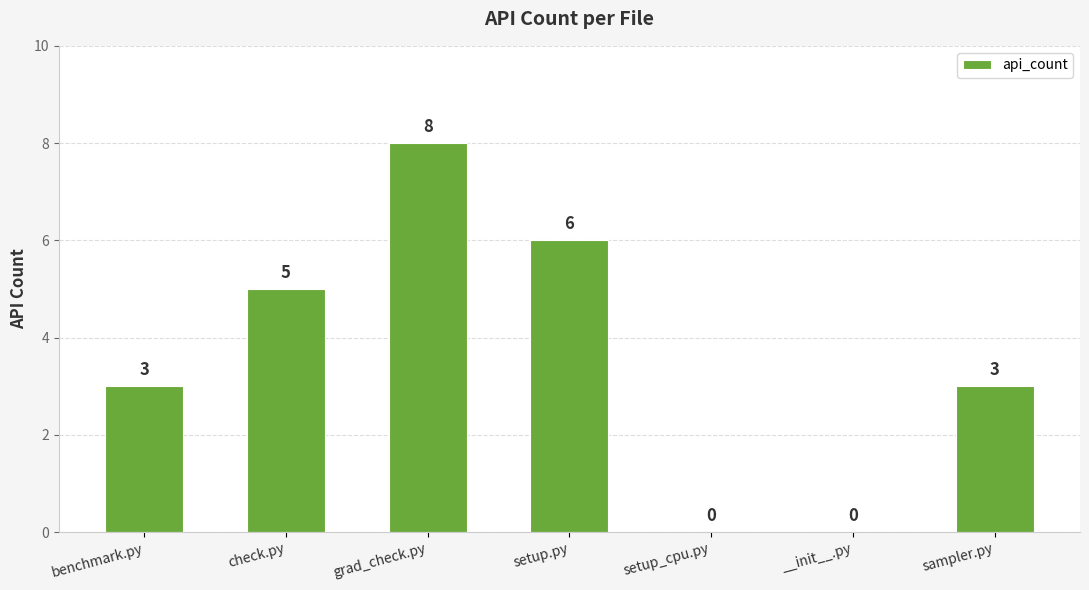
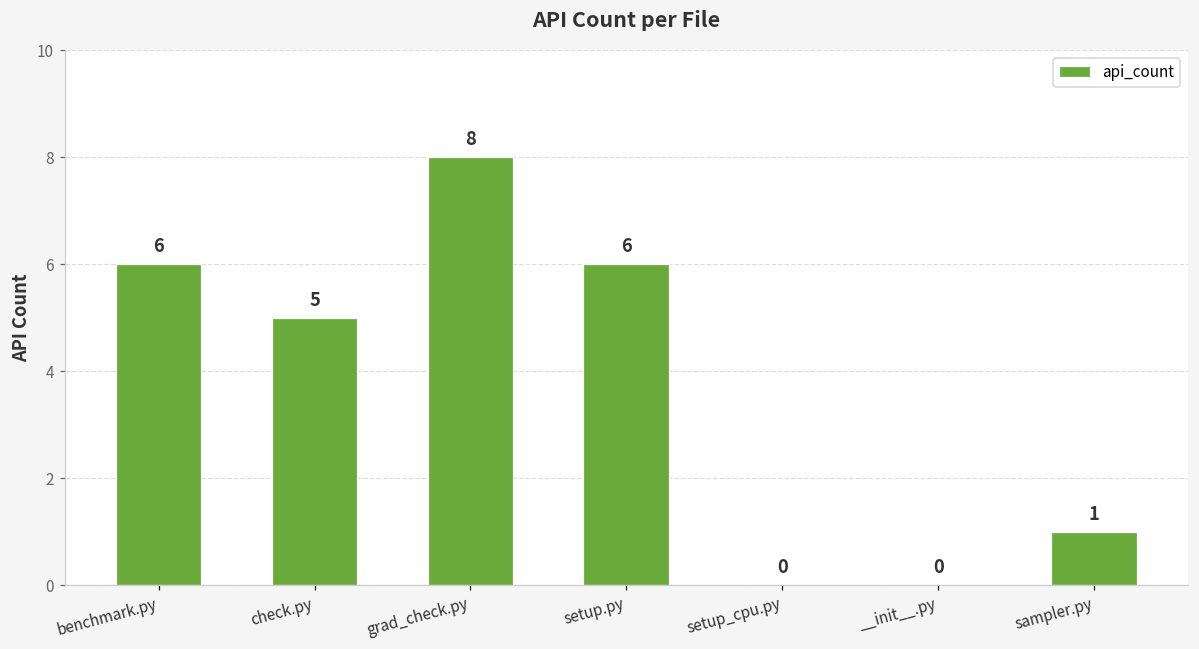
benchmark.py: 3 -> 6
sampler.py: 3 -> 1
